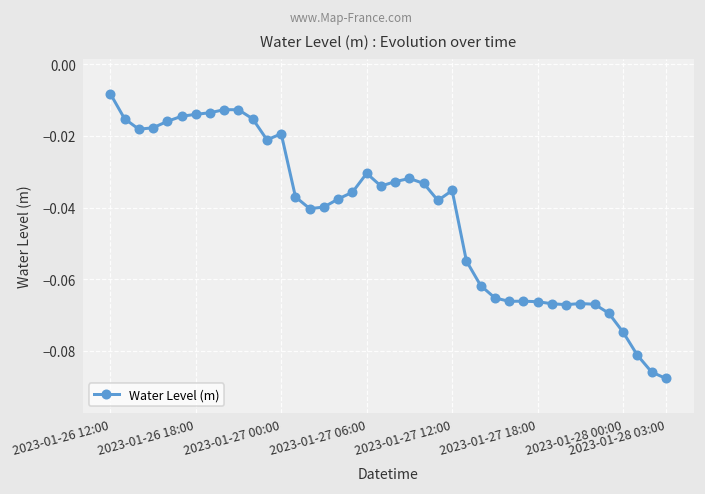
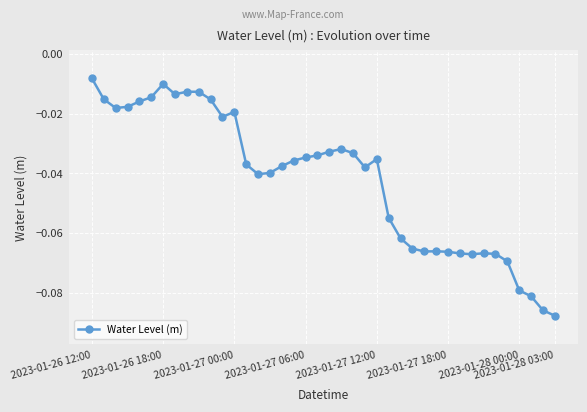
2023-01-26 18:00: -0.014 -> -0.010
2023-01-27 06:00: -0.030 -> -0.035
2023-01-28 00:00: -0.075 -> -0.079
